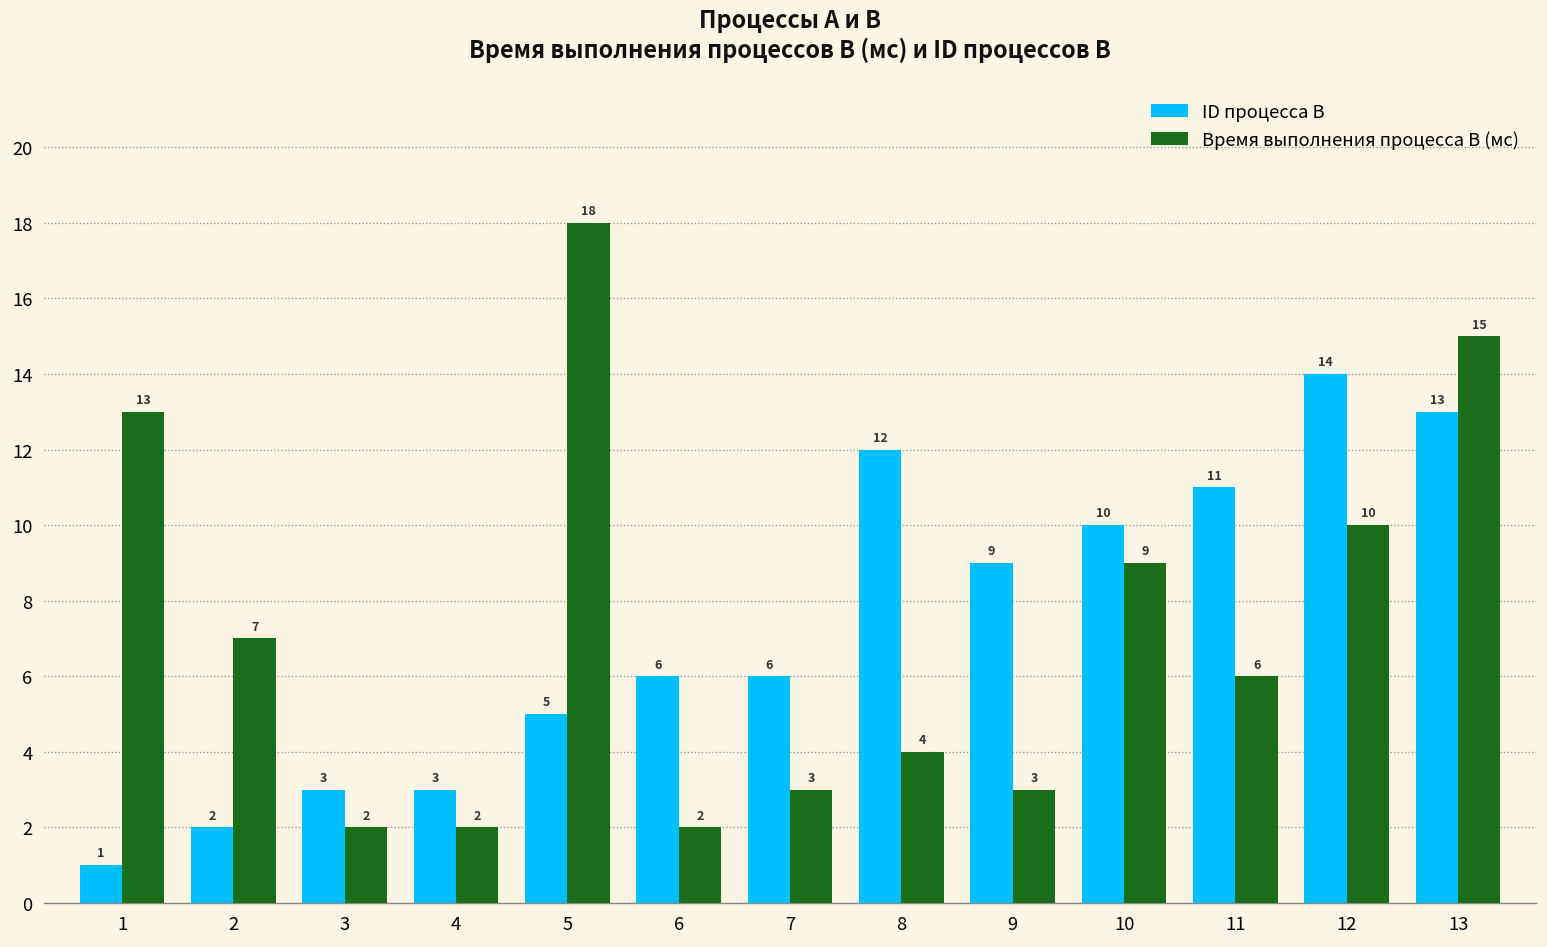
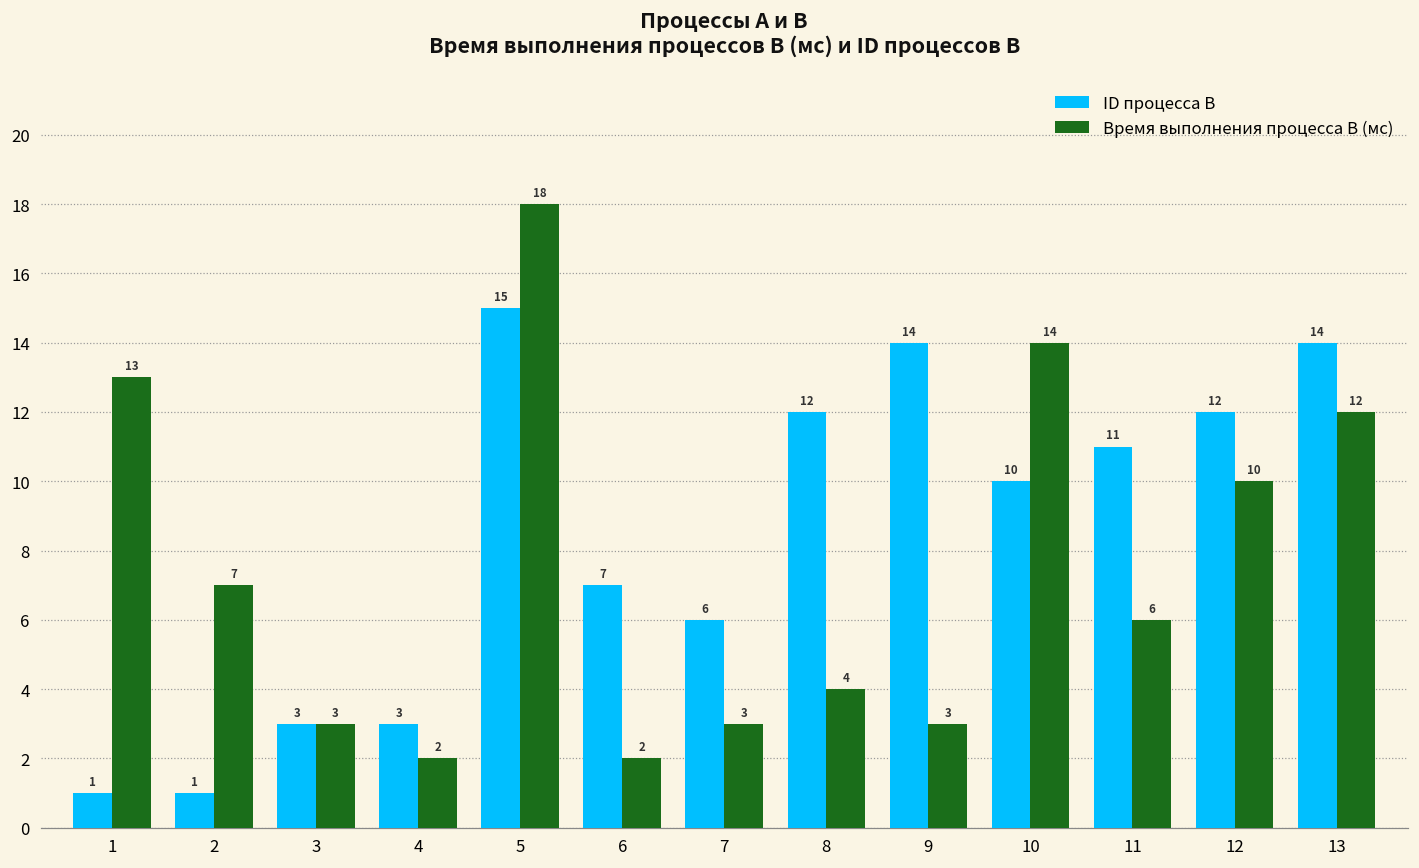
ID процесса B, 2: 2 -> 1
Время выполнения процесса B (мс), 3: 2 -> 3
ID процесса B, 5: 5 -> 15
ID процесса B, 6: 6 -> 7
ID процесса B, 9: 9 -> 14
Время выполнения процесса B (мс), 10: 9 -> 14
ID процесса B, 12: 14 -> 12
ID процесса B, 13: 13 -> 14
Время выполнения процесса B (мс), 13: 15 -> 12
